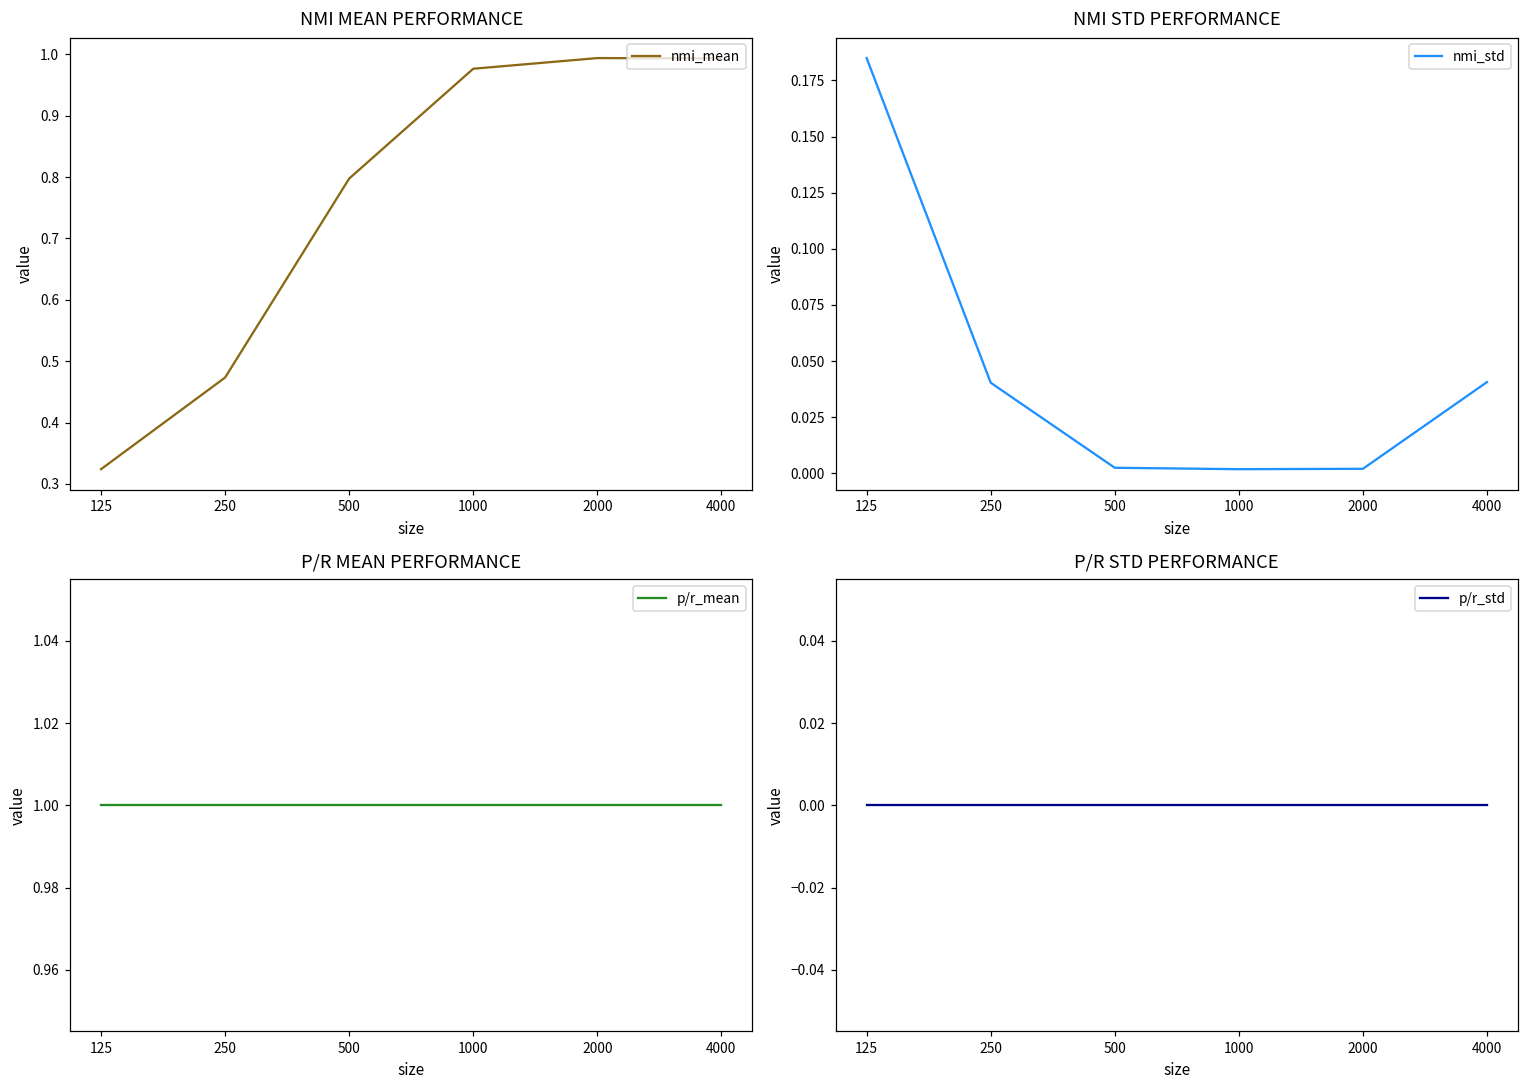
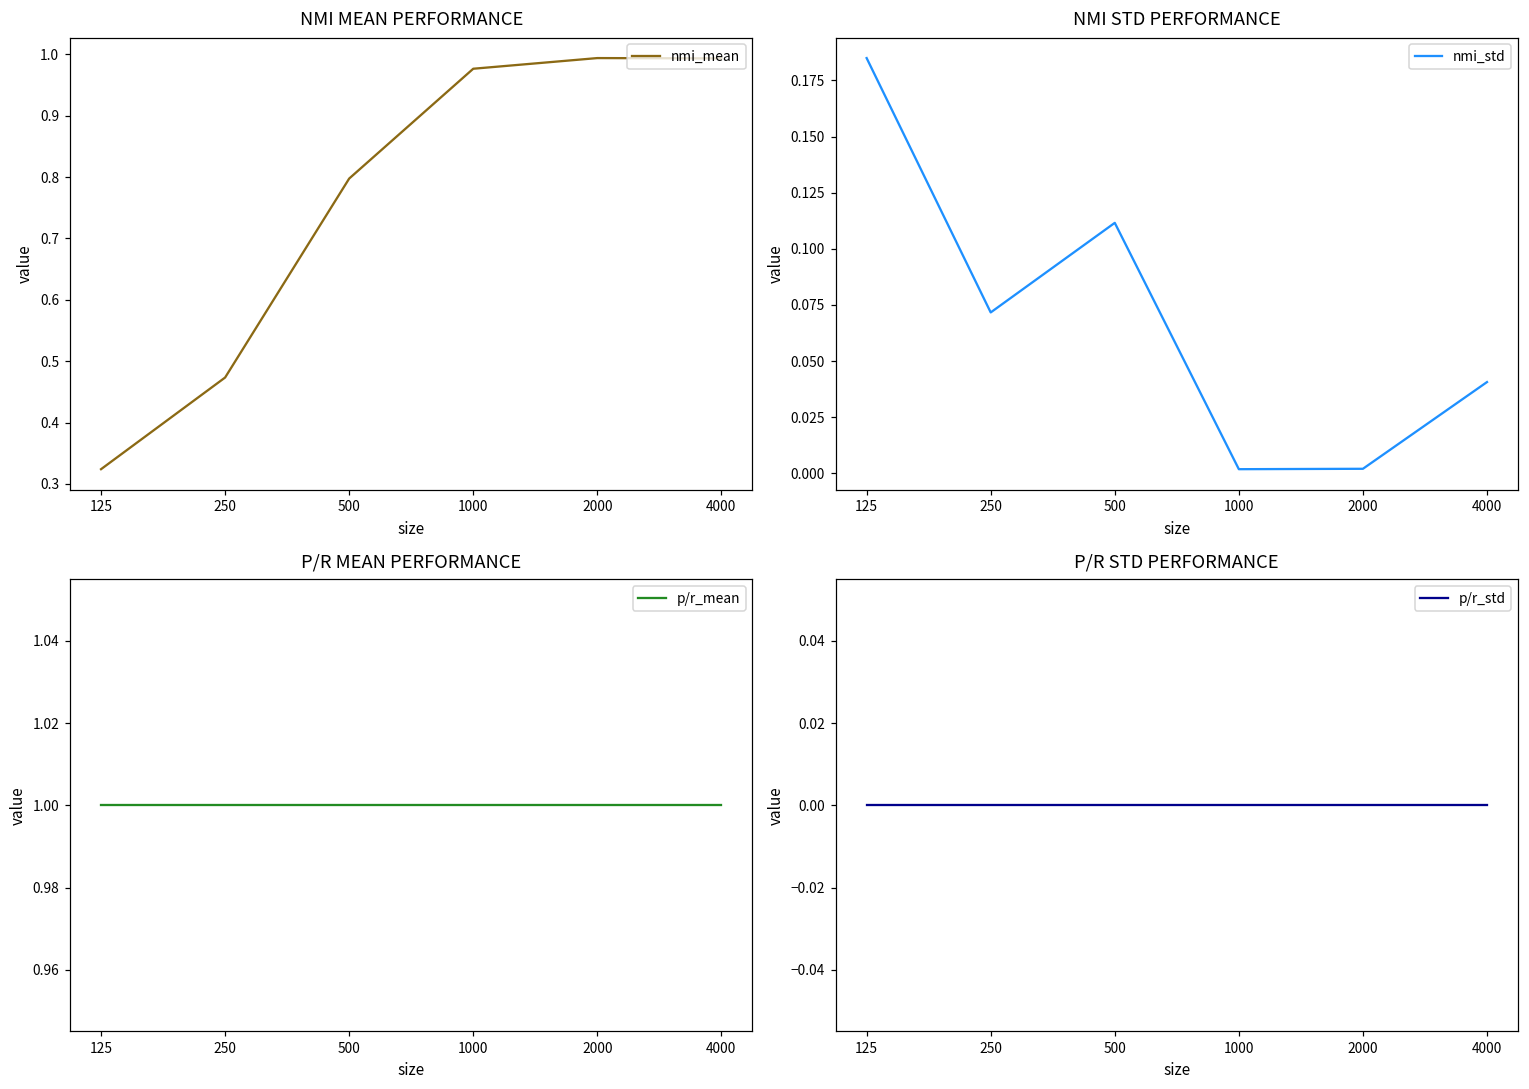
NMI STD PERFORMANCE, 250: 0.040 -> 0.072
NMI STD PERFORMANCE, 500: 0.002 -> 0.112
